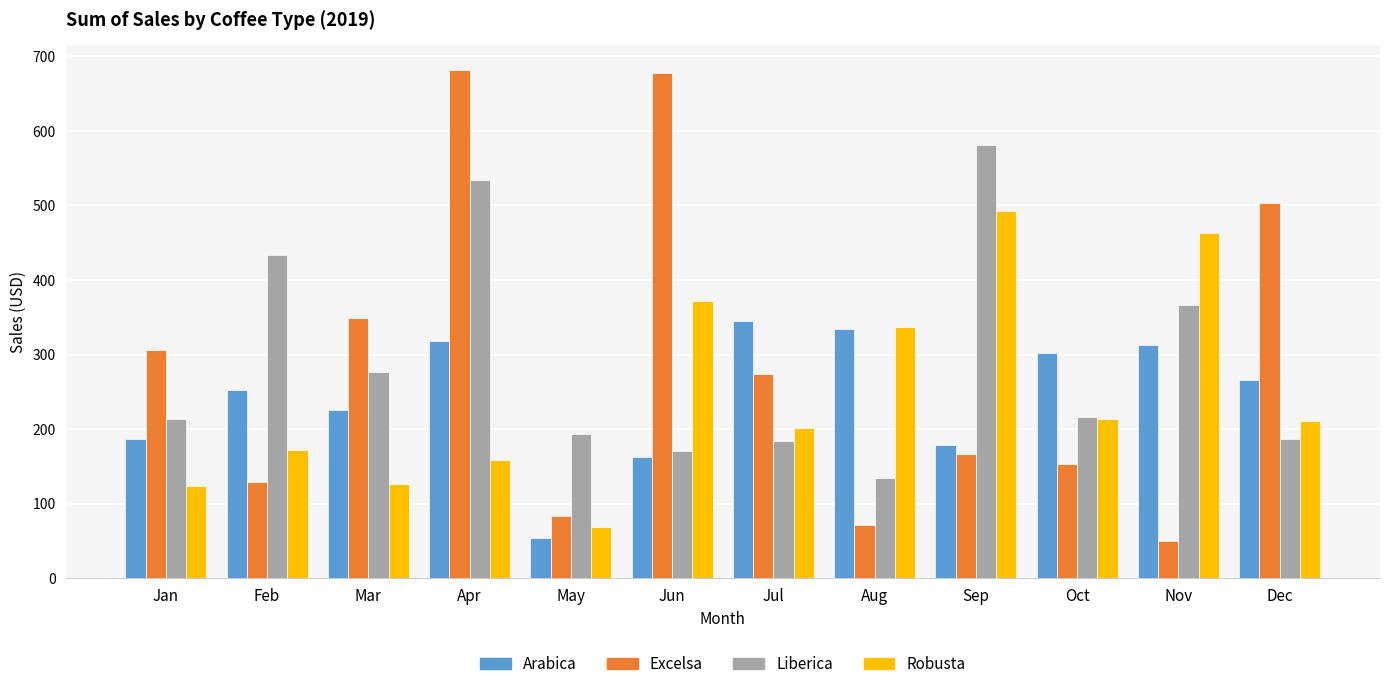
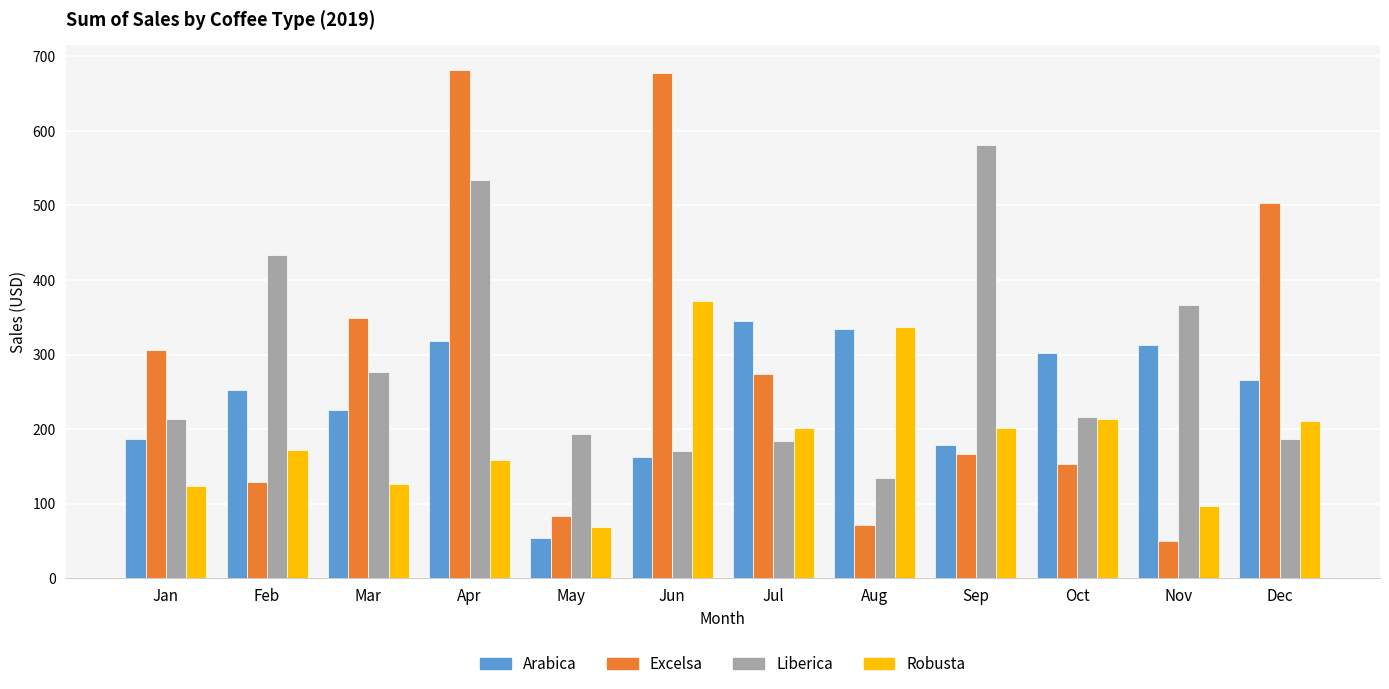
Robusta, Sep: 490 -> 200
Robusta, Nov: 460 -> 100
